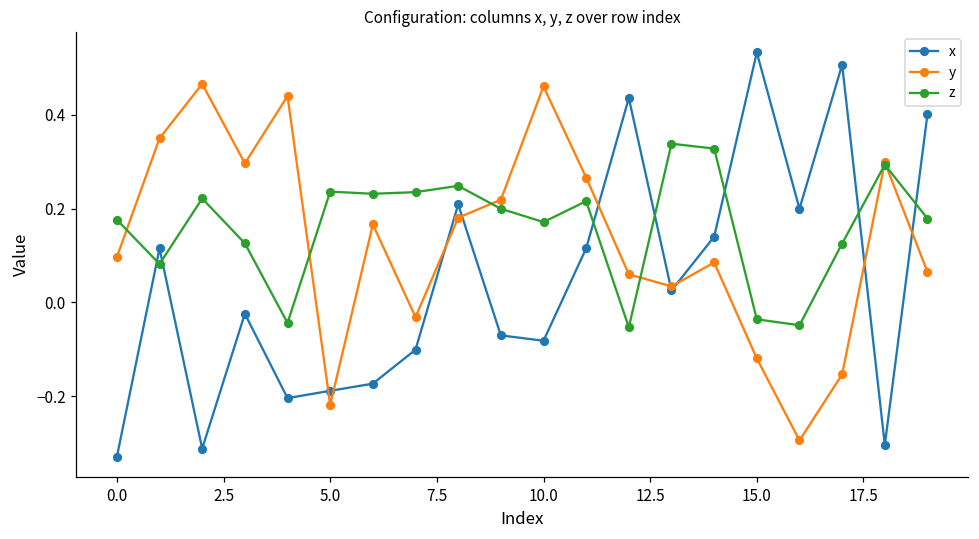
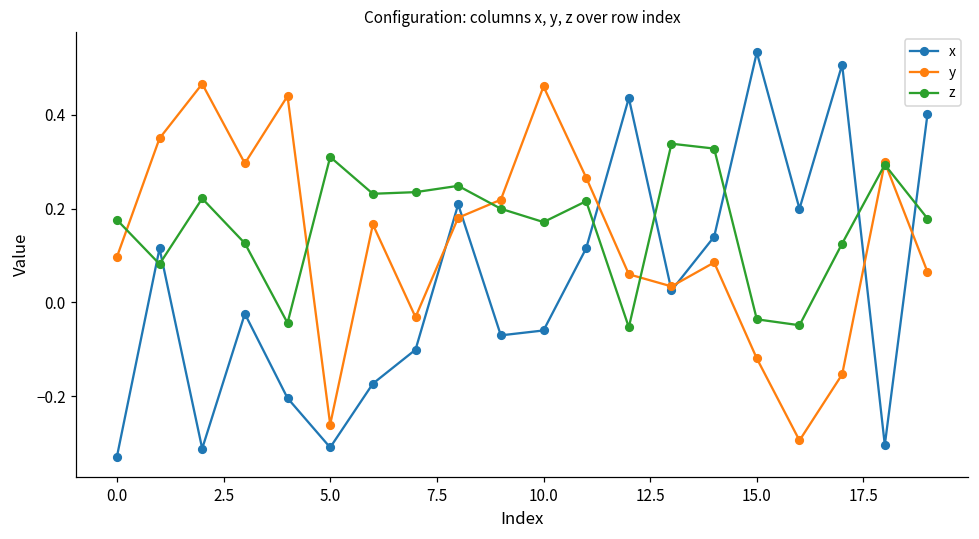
x, 5.0: -0.19 -> -0.31
y, 5.0: -0.22 -> -0.26
z, 5.0: 0.24 -> 0.31
x, 10.0: -0.08 -> -0.06
